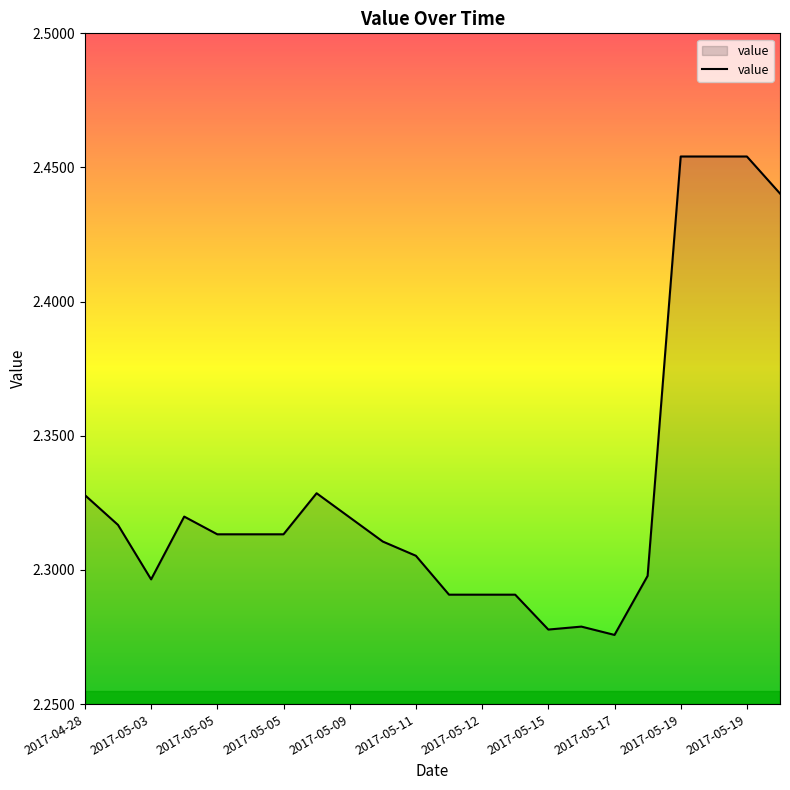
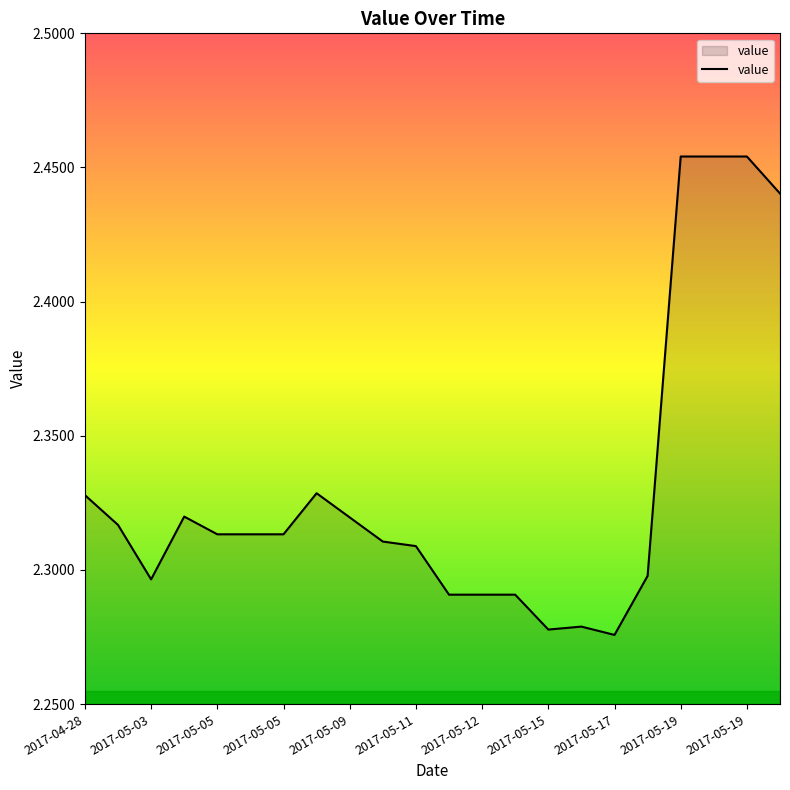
2017-05-11: 2.305 -> 2.309
